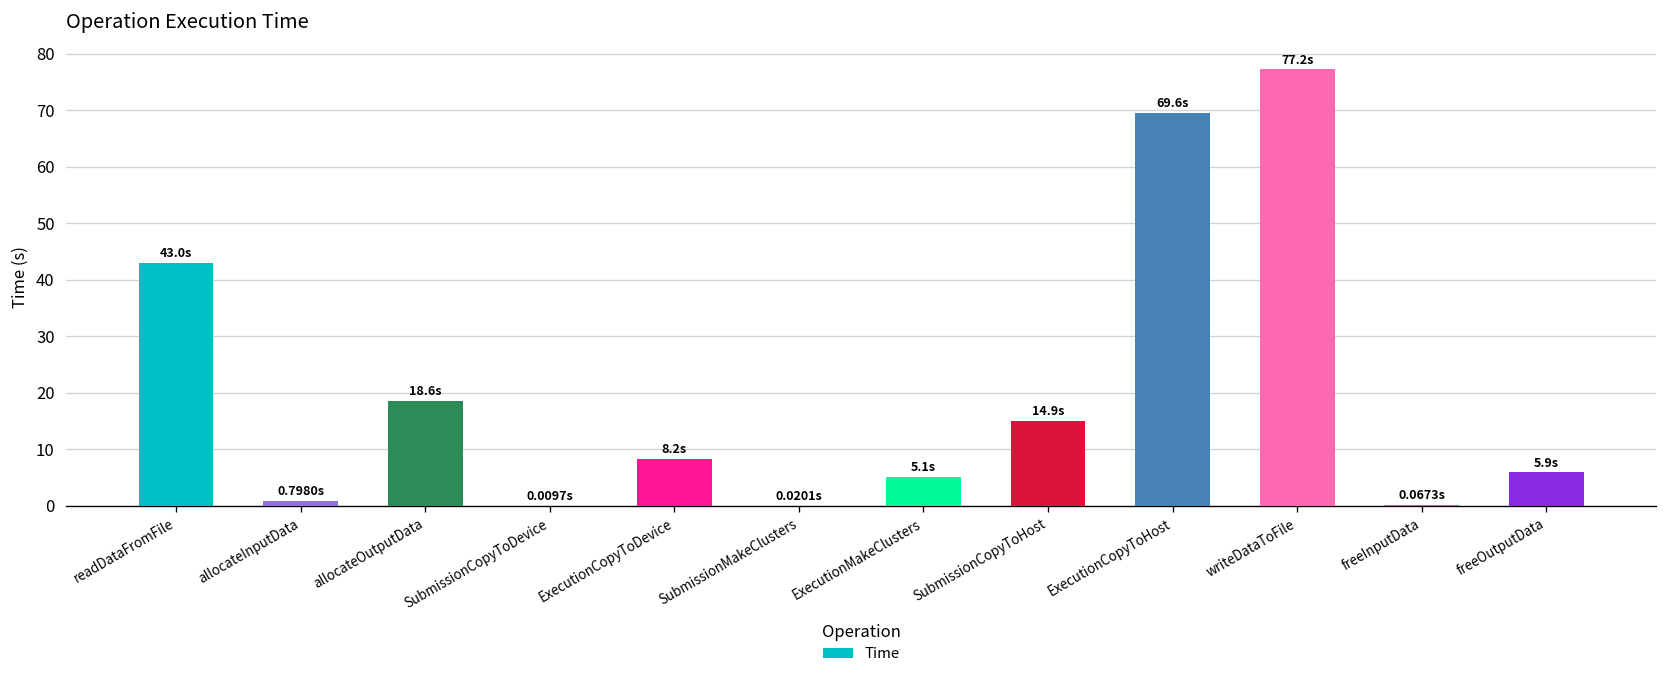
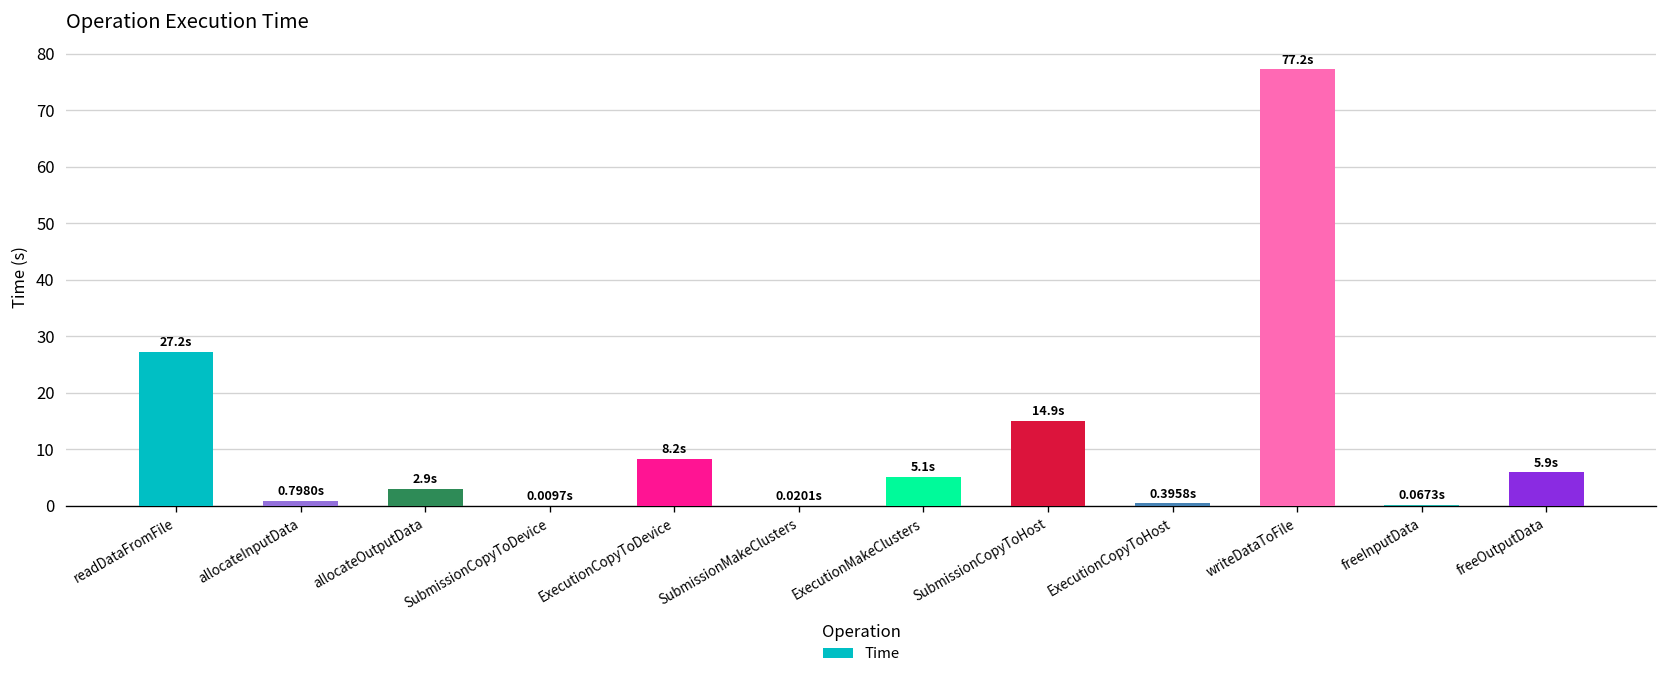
readDataFromFile: 43.0s -> 27.2s
allocateOutputData: 18.6s -> 2.9s
ExecutionCopyToHost: 69.6s -> 0.3958s
